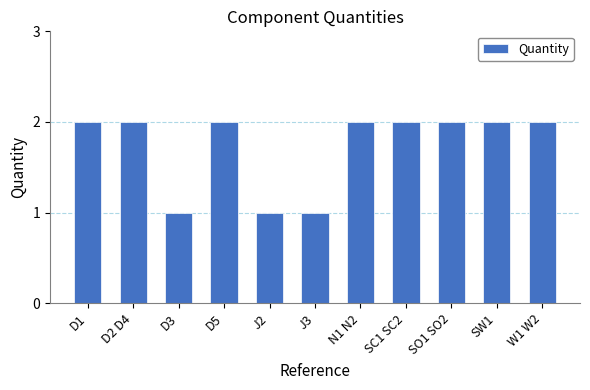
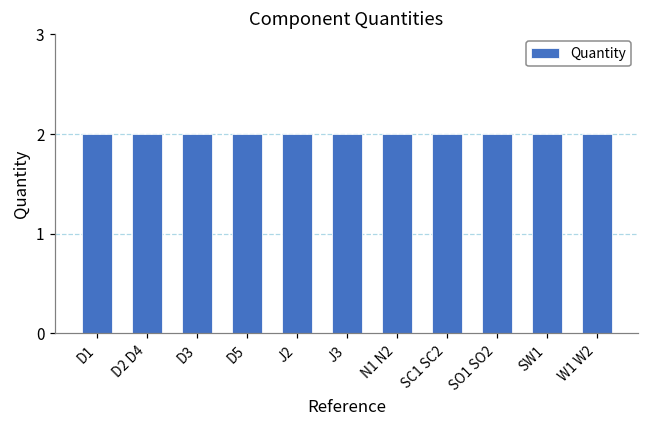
D3: 1 -> 2
J2: 1 -> 2
J3: 1 -> 2
